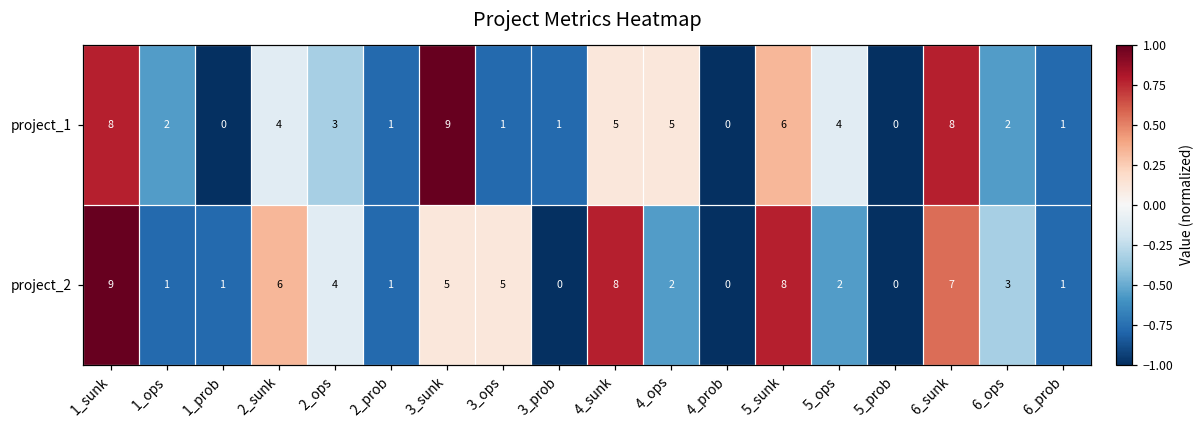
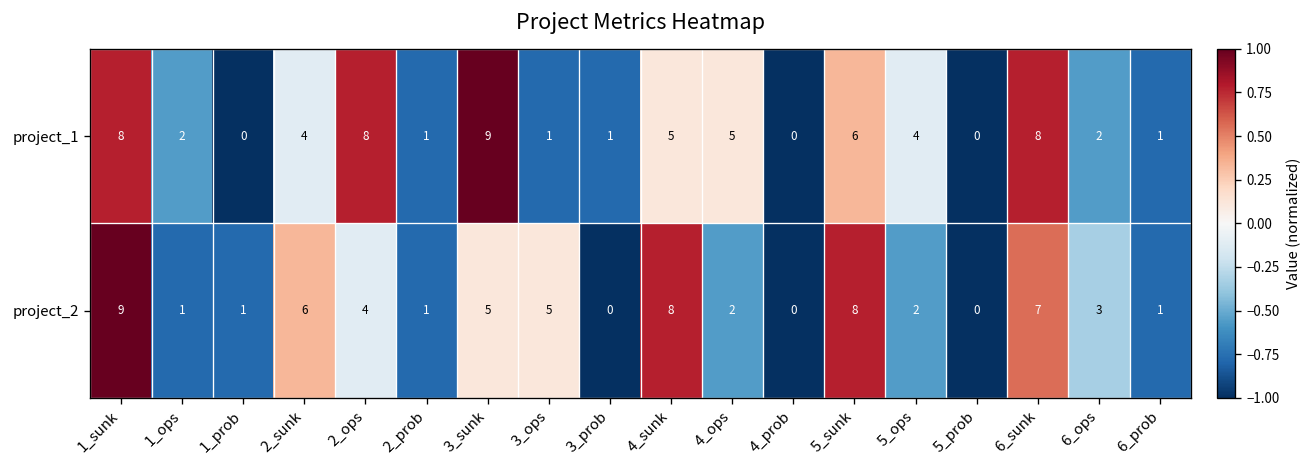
project_1, 2_ops: 3 -> 8
